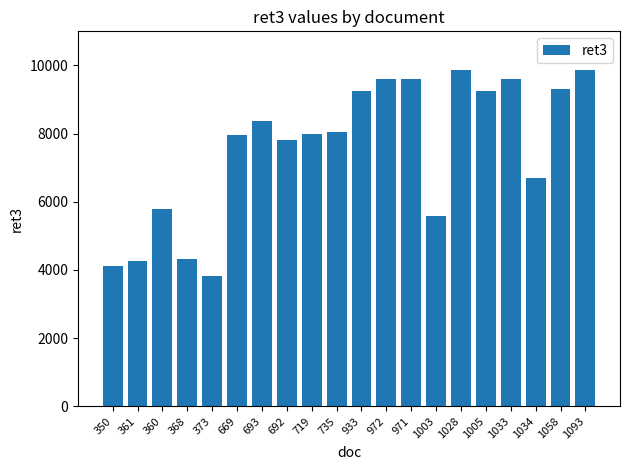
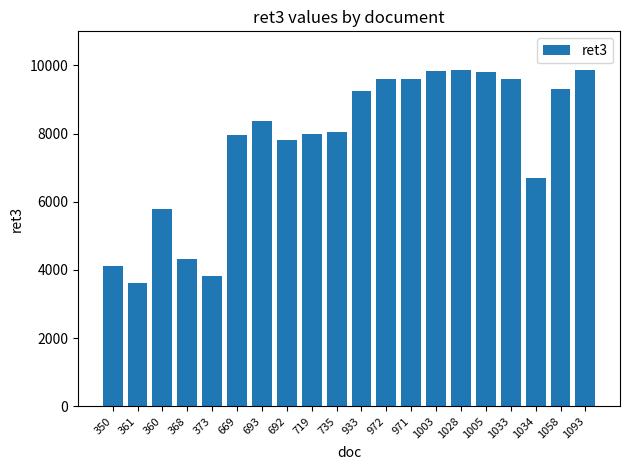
361: 4200 -> 3600
1003: 5600 -> 9800
1005: 9300 -> 9800
